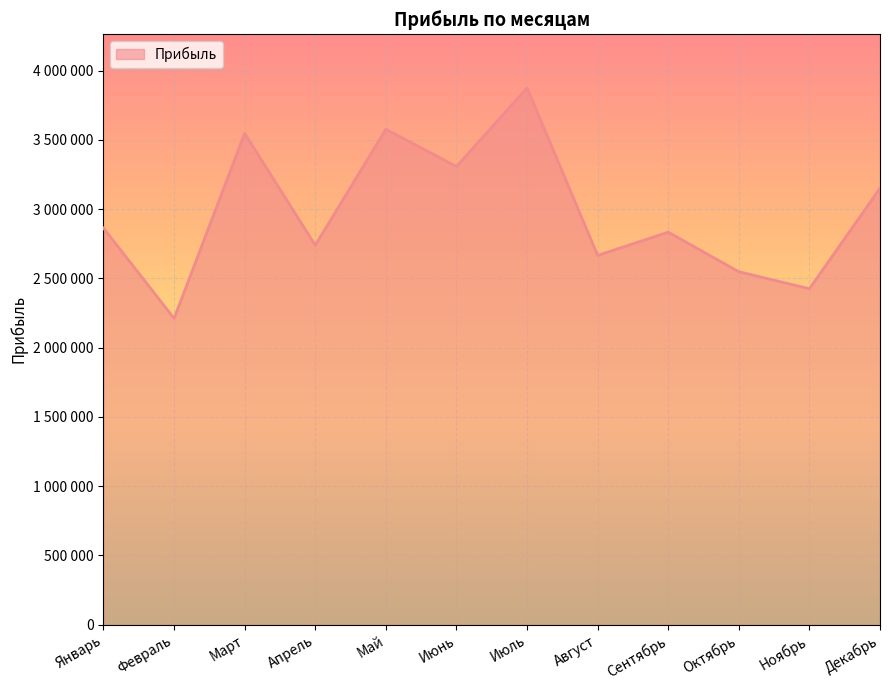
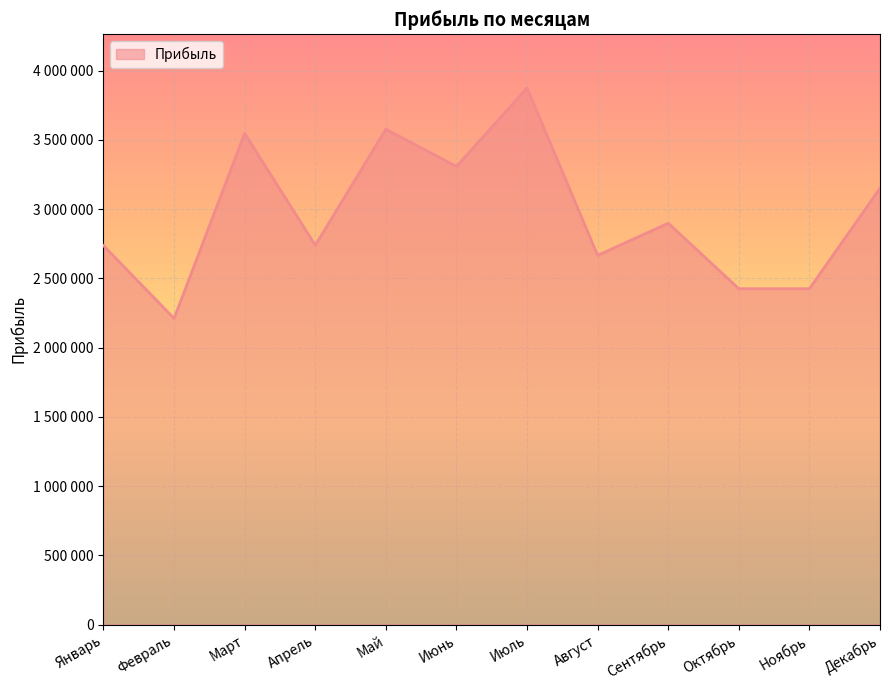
Январь: 2860000 -> 2740000
Сентябрь: 2830000 -> 2900000
Октябрь: 2550000 -> 2420000
